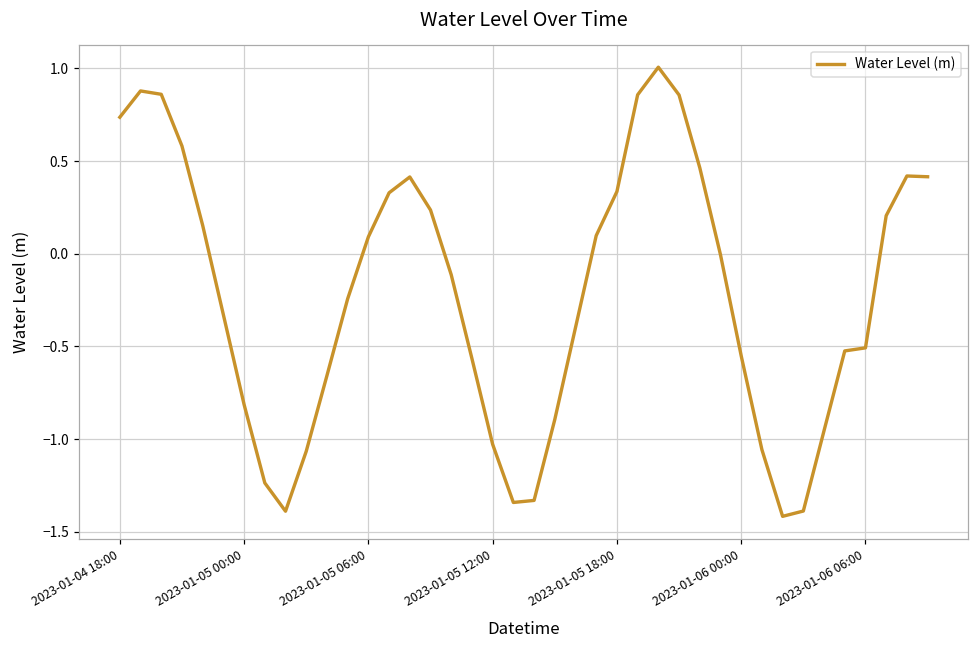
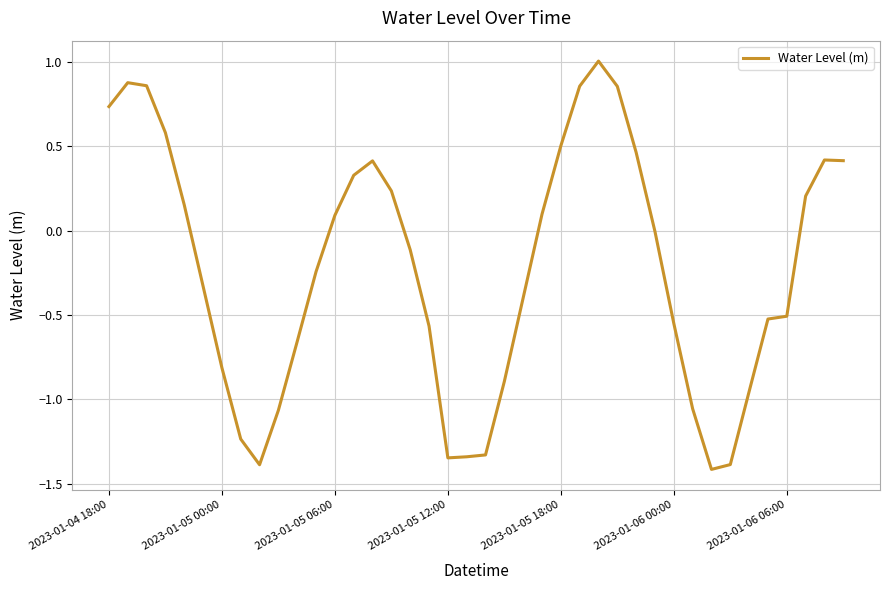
2023-01-05 12:00: -1.03 -> -1.35
2023-01-05 18:00: 0.34 -> 0.50
